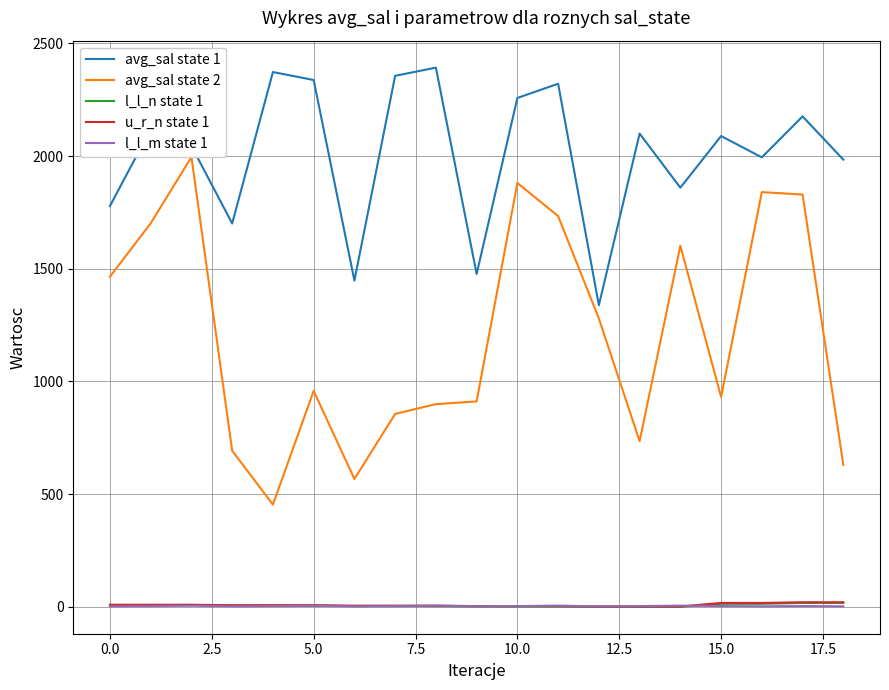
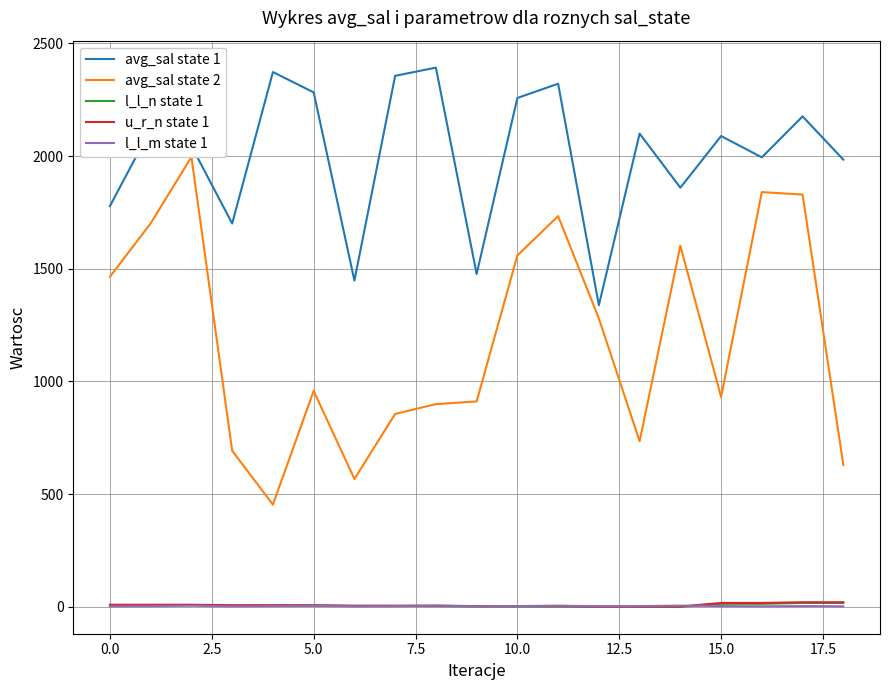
avg_sal state 1, 5.0: 2340 -> 2280
avg_sal state 2, 10.0: 1880 -> 1560
